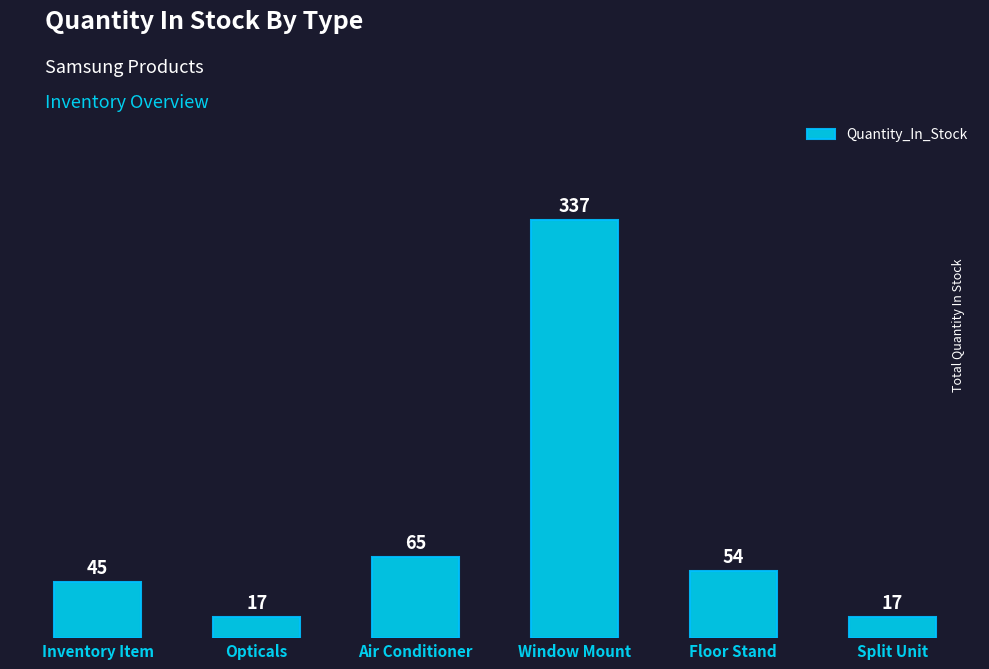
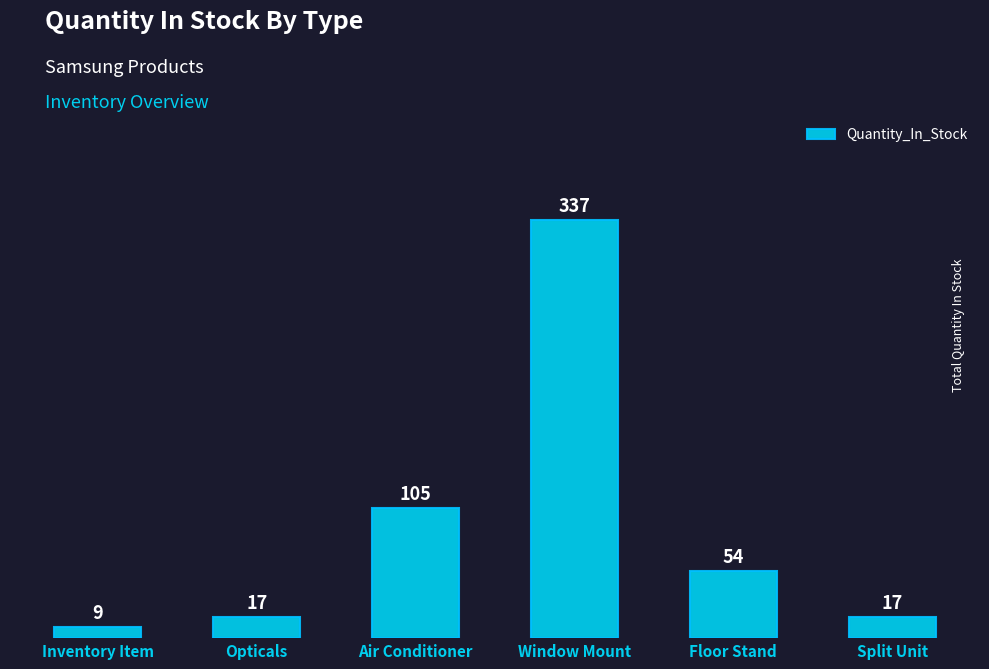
Inventory Item: 45 -> 9
Air Conditioner: 65 -> 105
